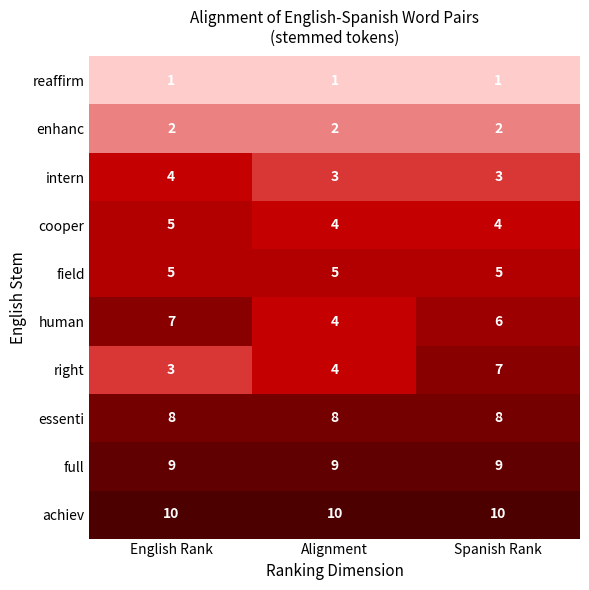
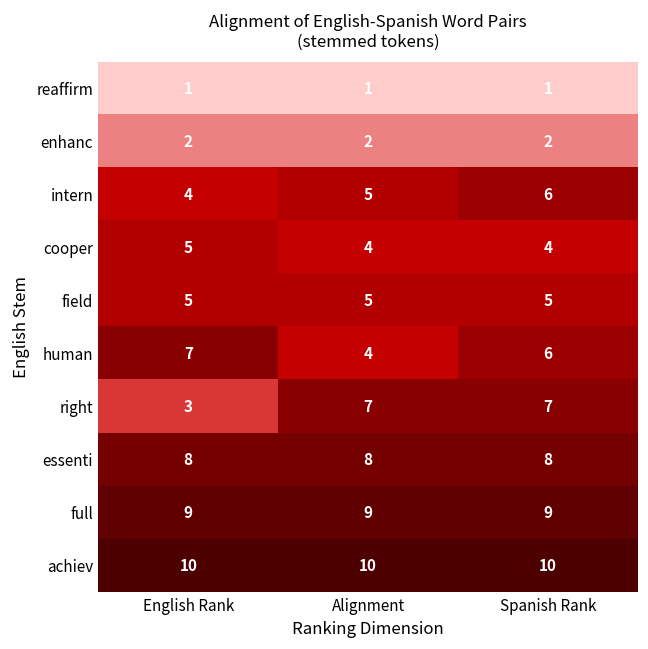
intern, Alignment: 3 -> 5
intern, Spanish Rank: 3 -> 6
right, Alignment: 4 -> 7
